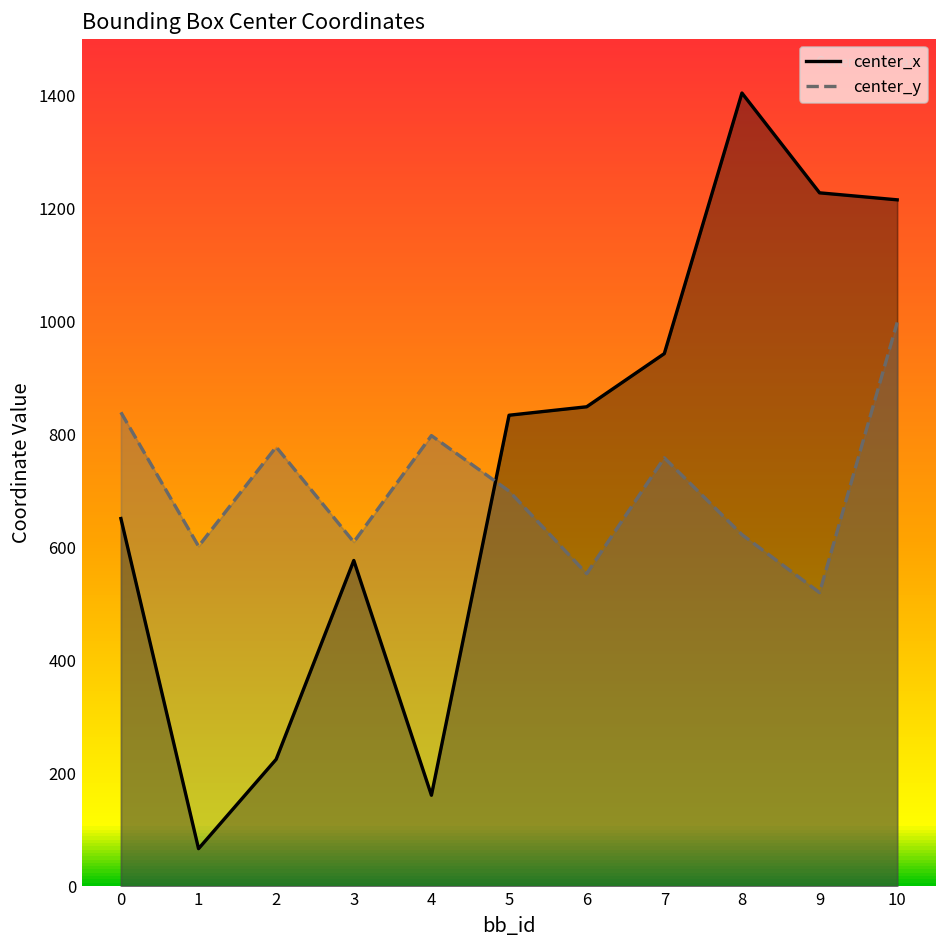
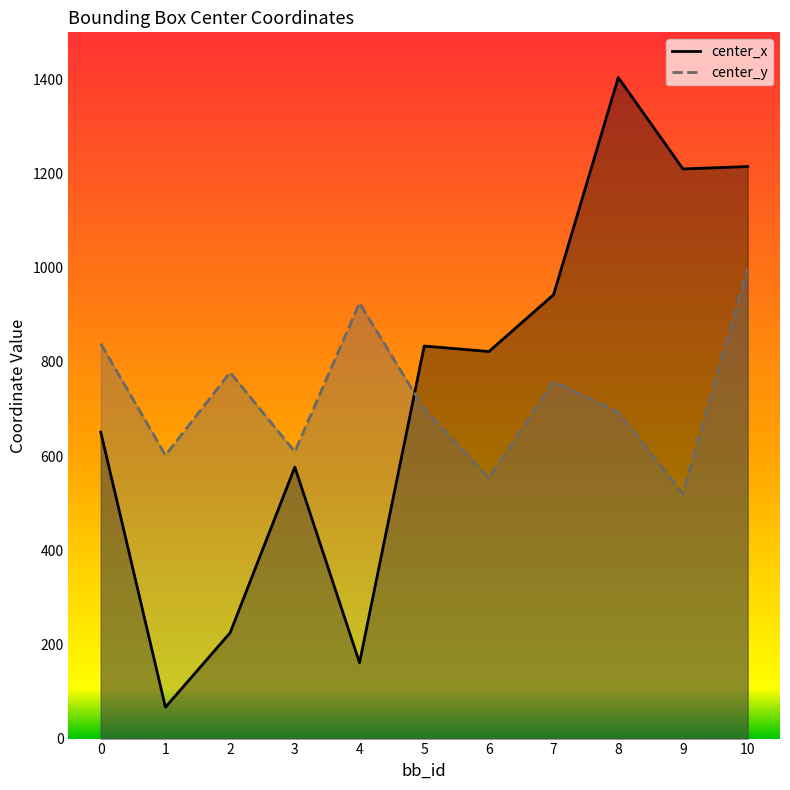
center_y, 4: 800 -> 930
center_x, 6: 850 -> 820
center_y, 8: 620 -> 690
center_x, 9: 1230 -> 1210
